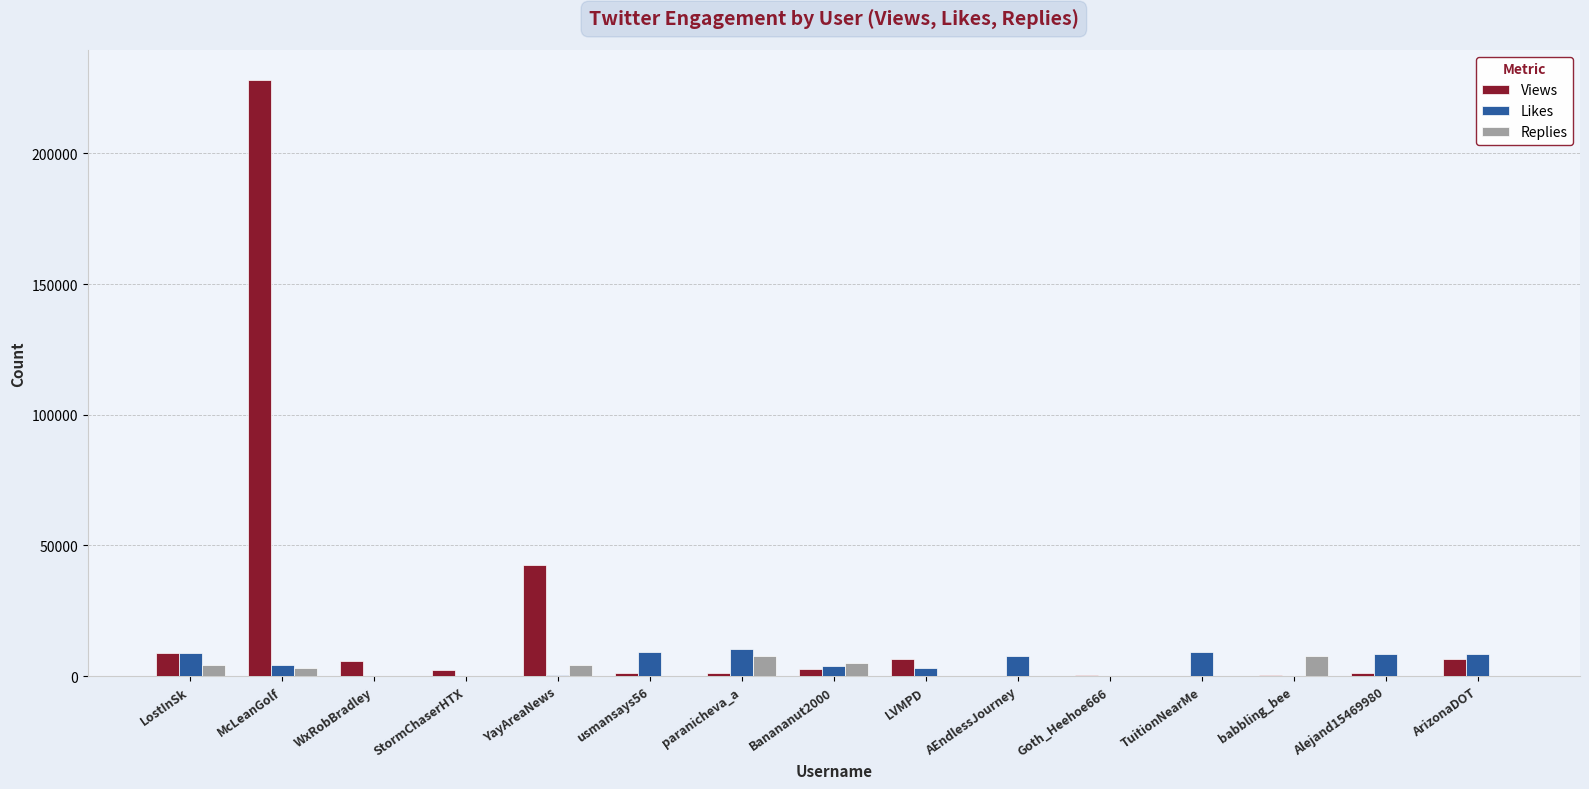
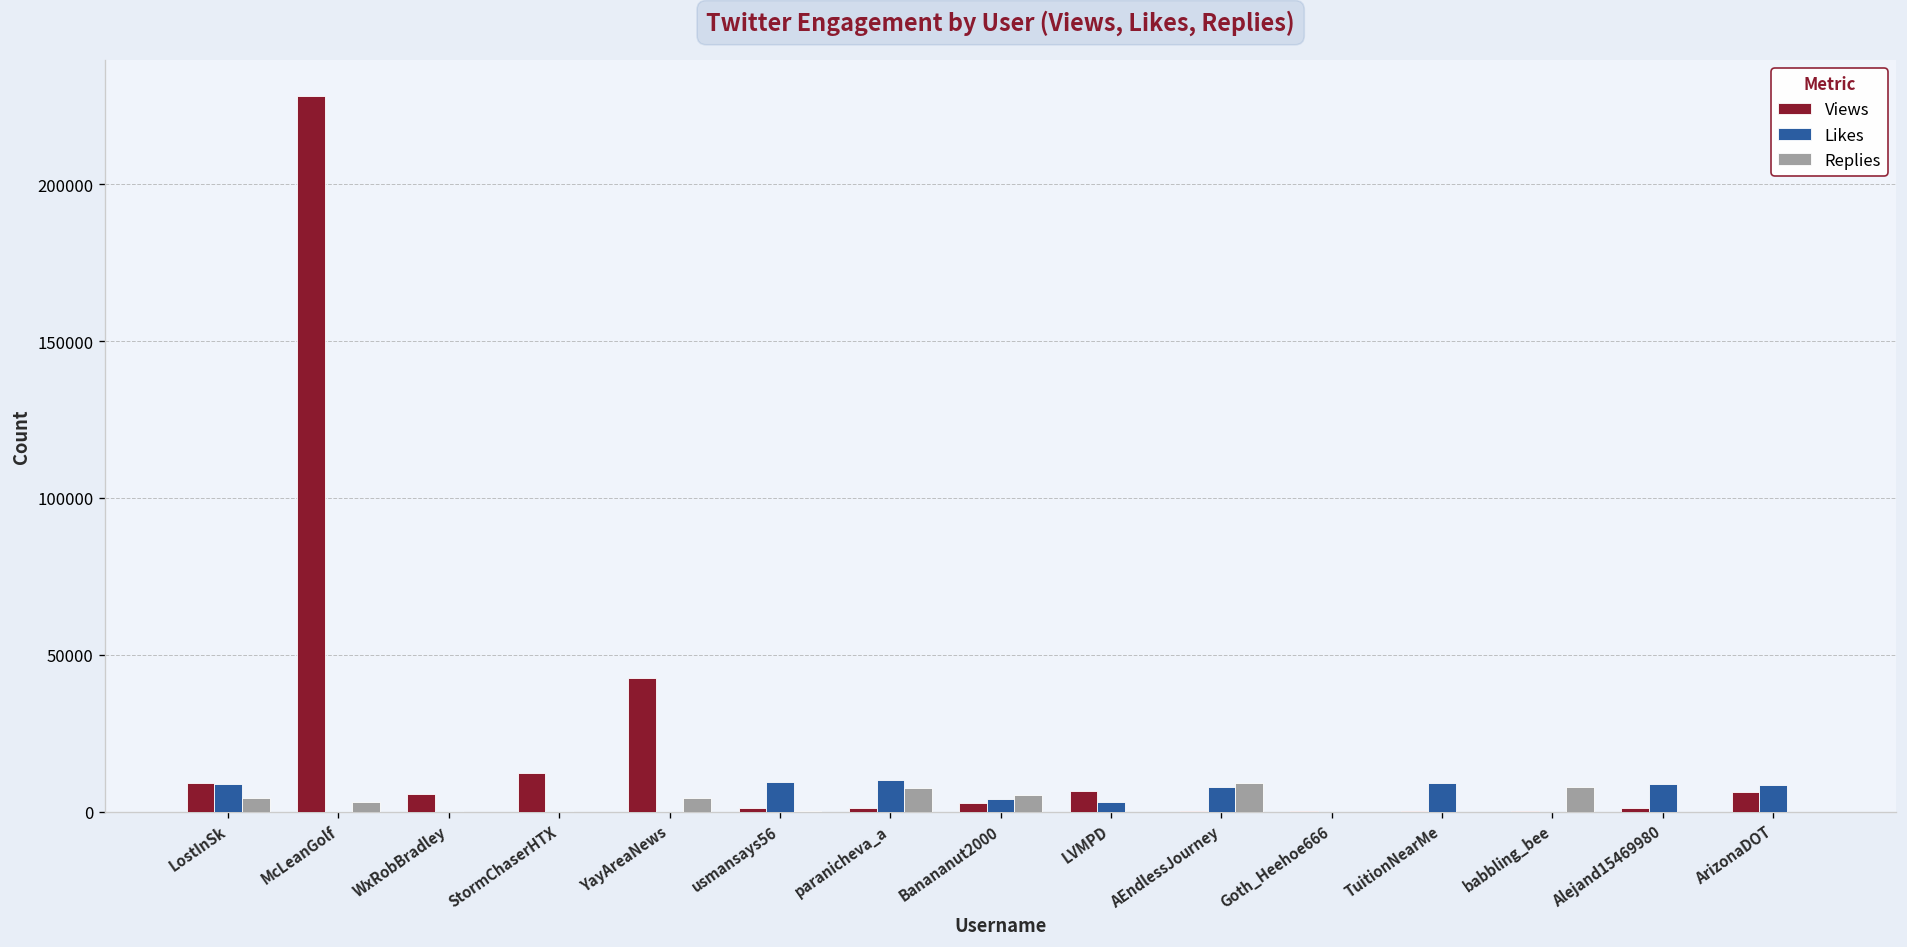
Likes, McLeanGolf: 4000 -> 0
Views, StormChaserHTX: 3000 -> 12000
Replies, AEndlessJourney: 0 -> 9000
